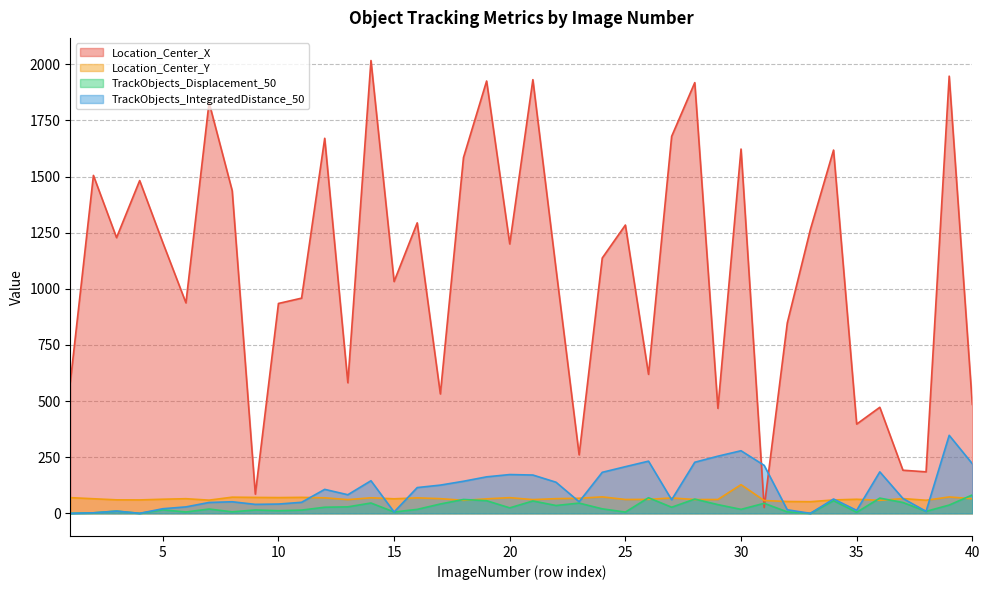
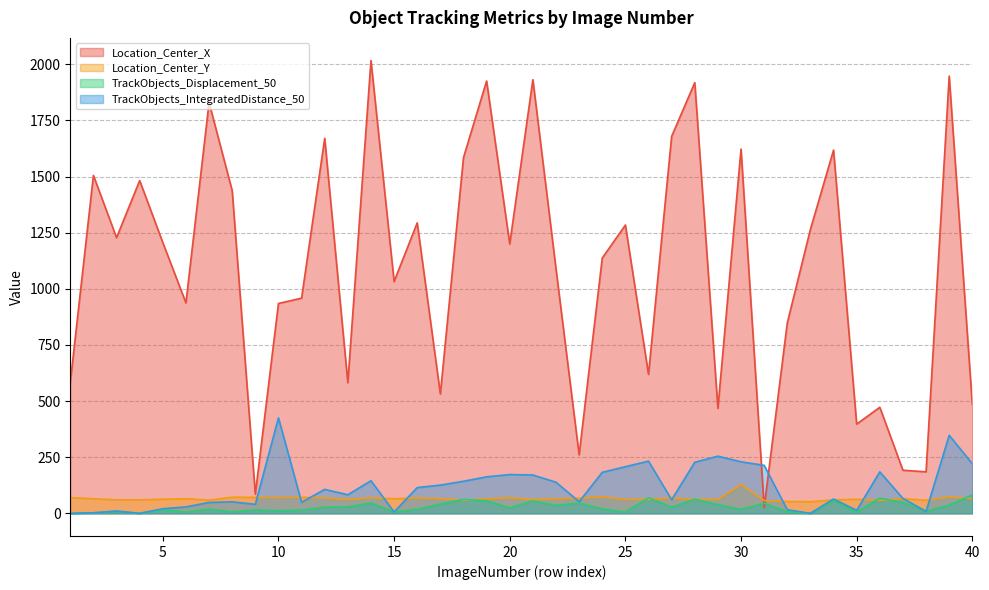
TrackObjects_IntegratedDistance_50, 10: 40 -> 430
TrackObjects_IntegratedDistance_50, 30: 280 -> 230
